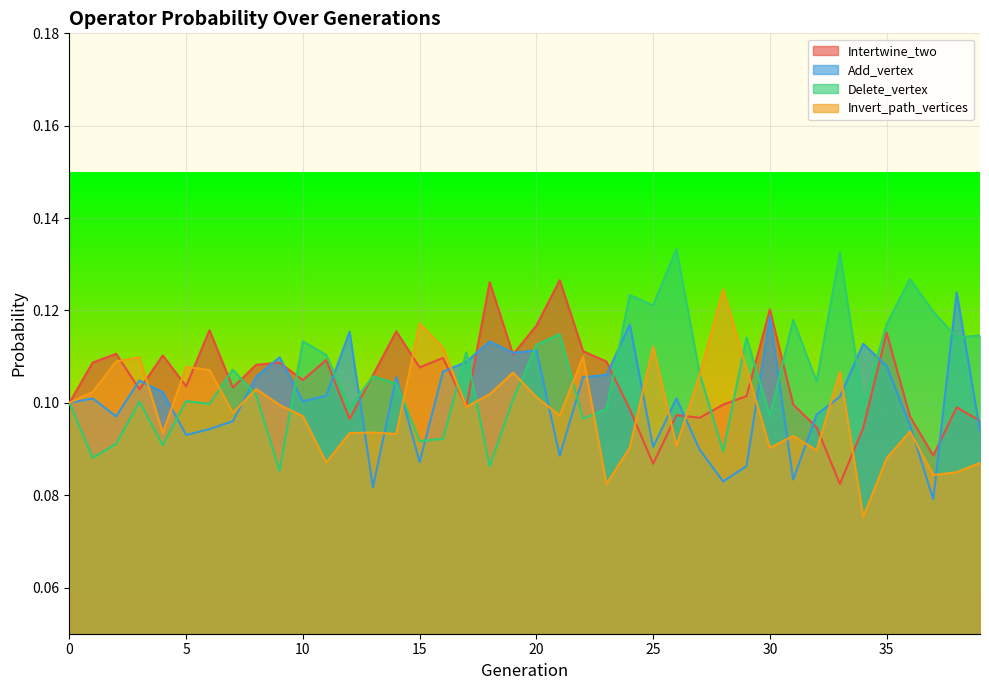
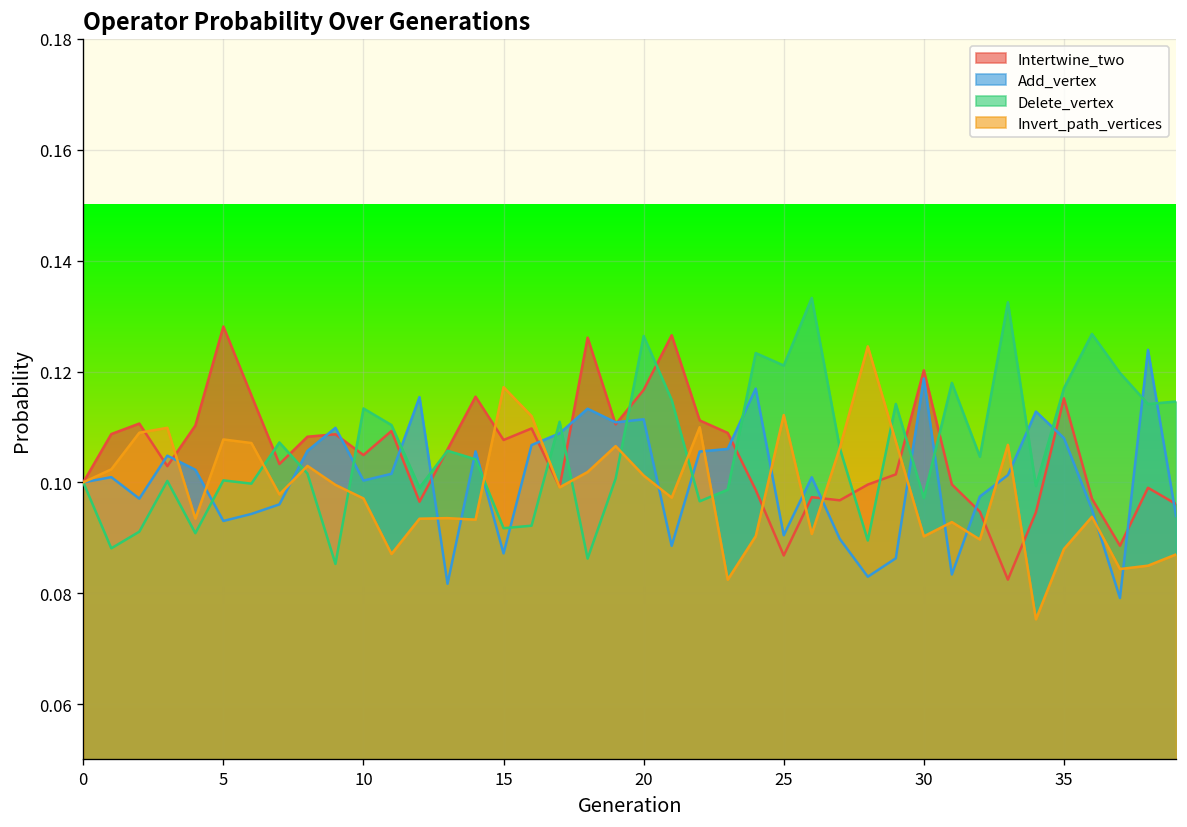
Intertwine_two, 5: 0.104 -> 0.128
Delete_vertex, 20: 0.113 -> 0.126
